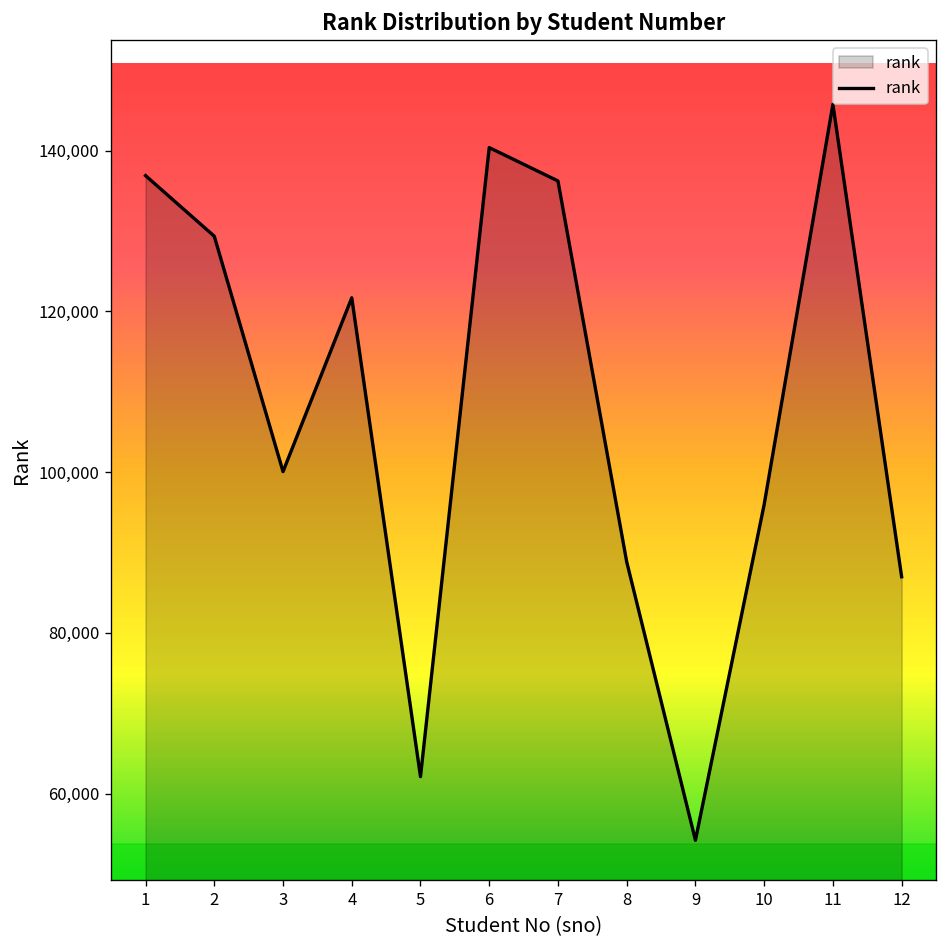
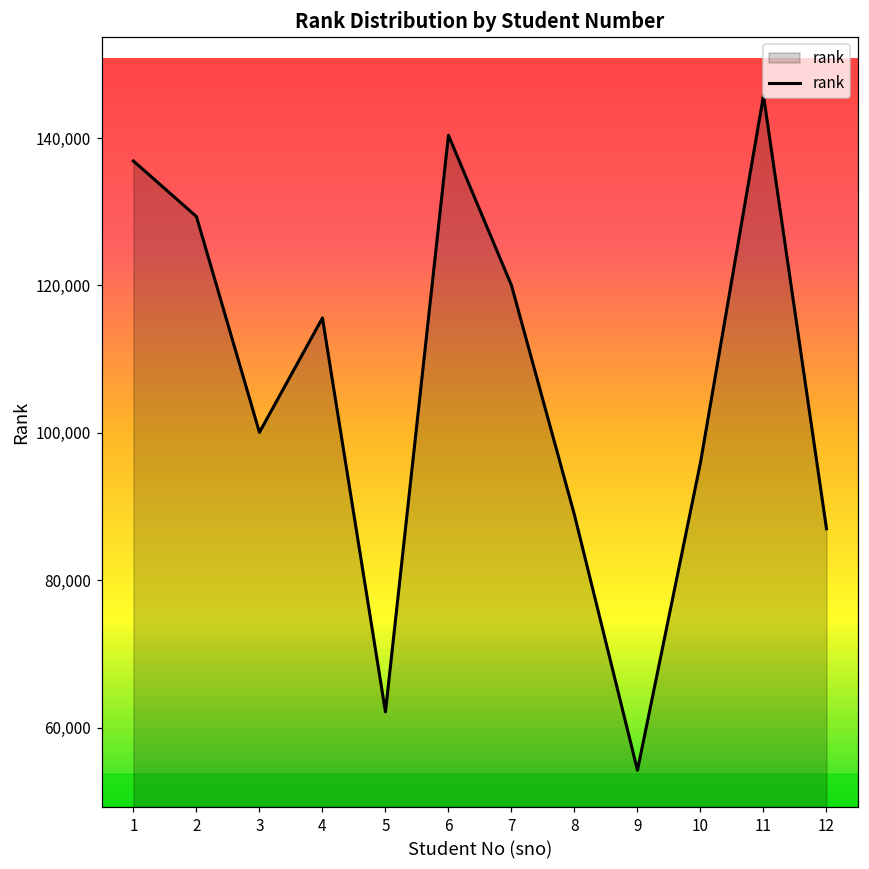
4: 122,000 -> 116,000
7: 136,000 -> 120,000
